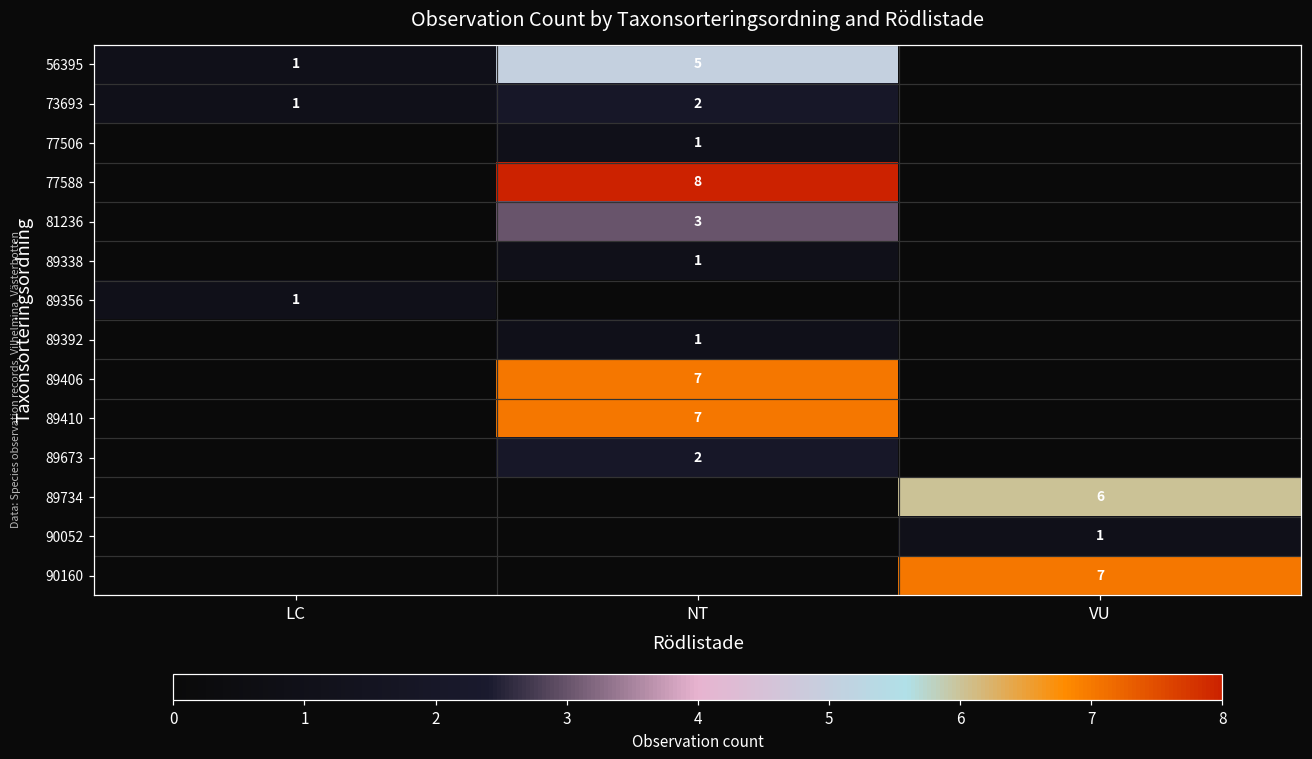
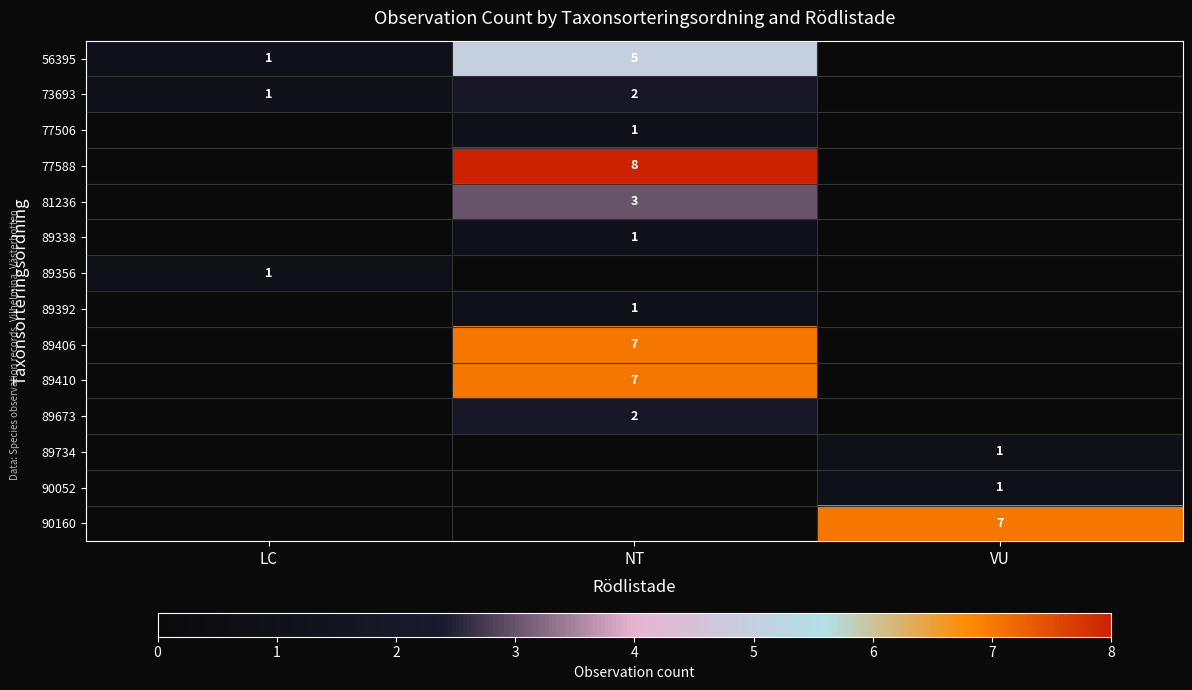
89734, VU: 6 -> 1
